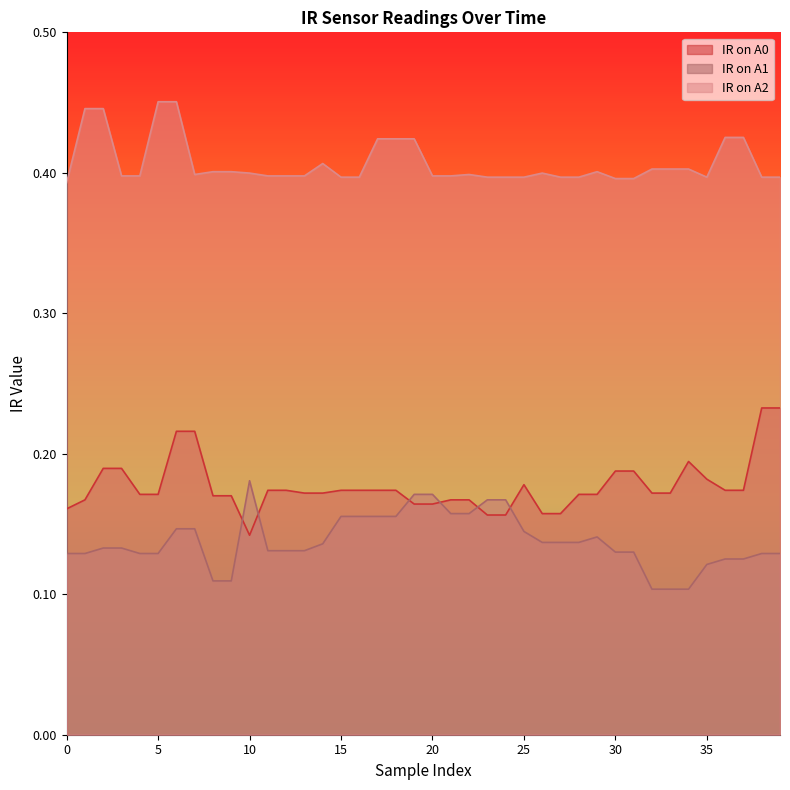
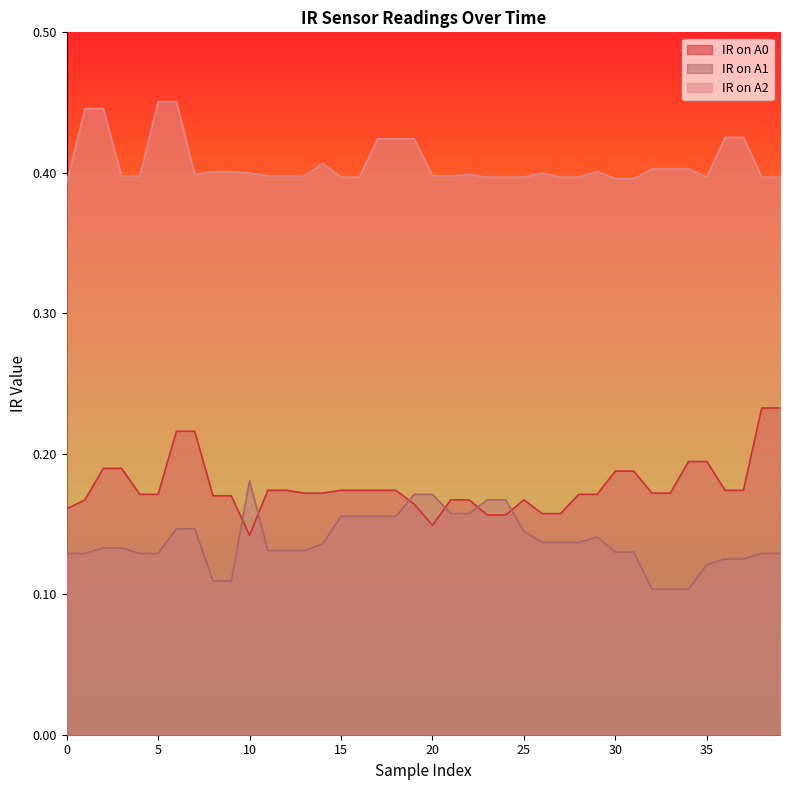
IR on A0, 20: 0.164 -> 0.149
IR on A0, 25: 0.178 -> 0.167
IR on A0, 35: 0.182 -> 0.195
